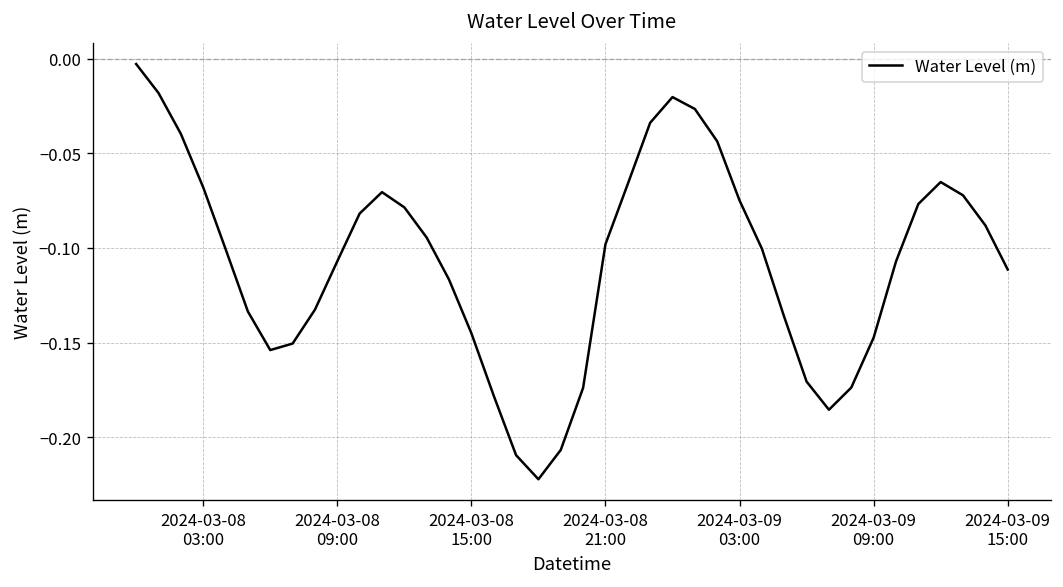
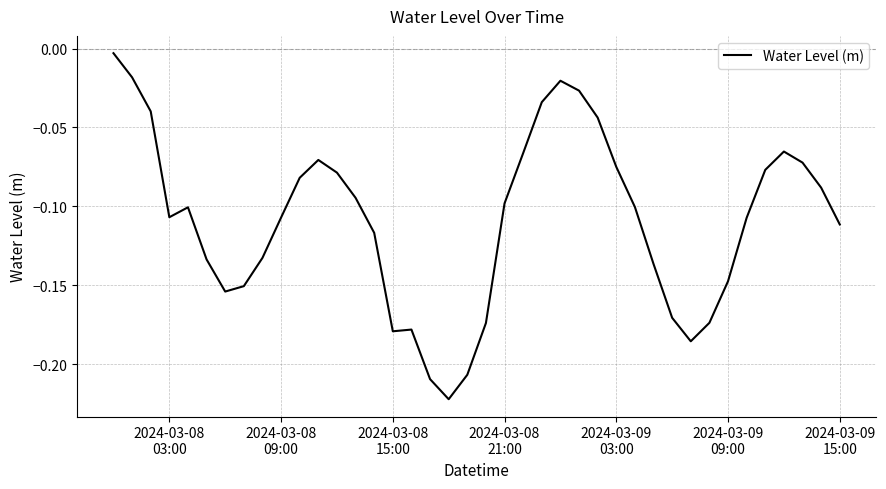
2024-03-08 03:00: -0.068 -> -0.107
2024-03-08 15:00: -0.145 -> -0.179
